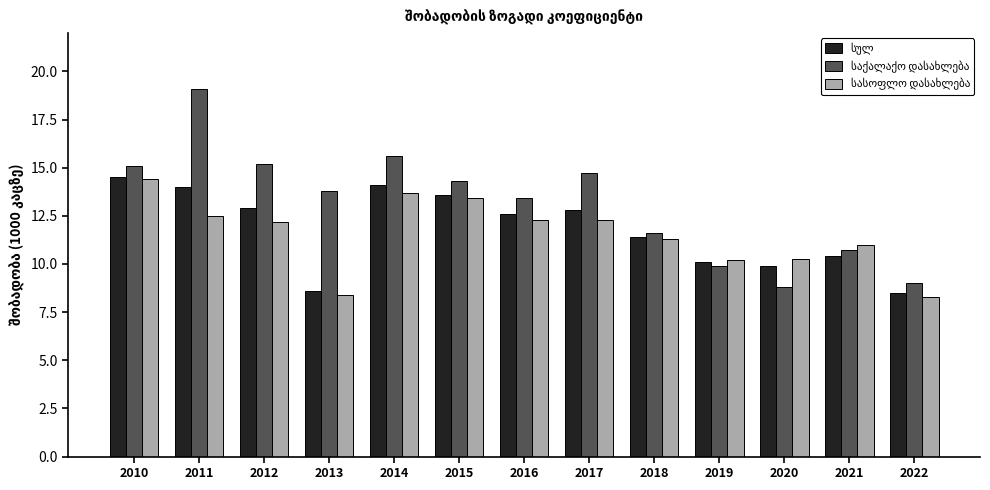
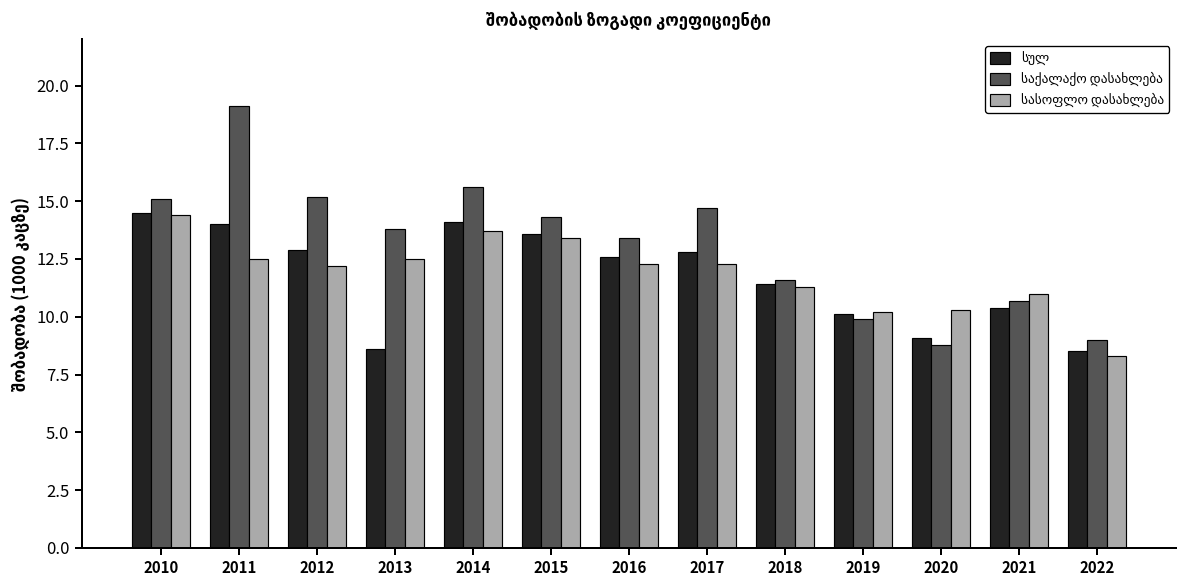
სასოფლო დასახლება, 2013: 8.4 -> 12.5
სულ, 2020: 9.9 -> 9.1
